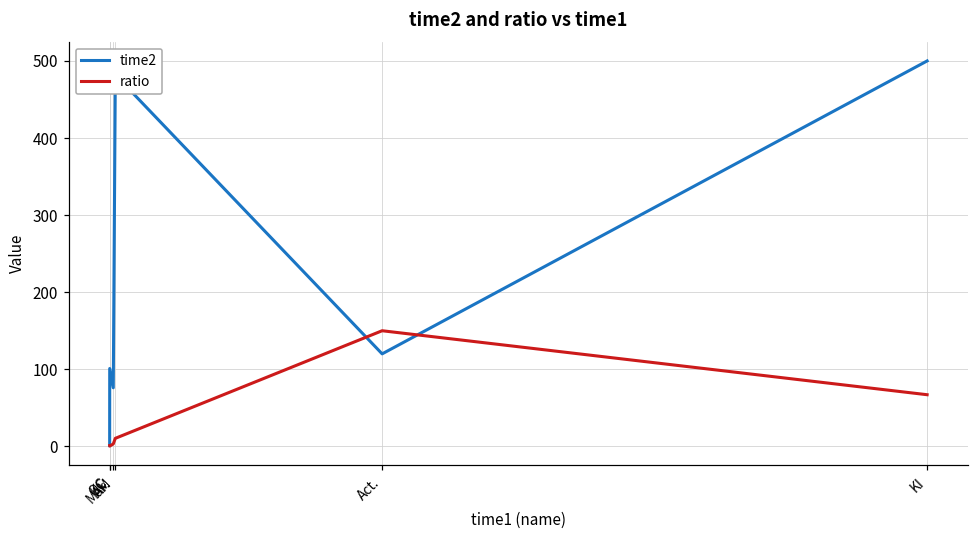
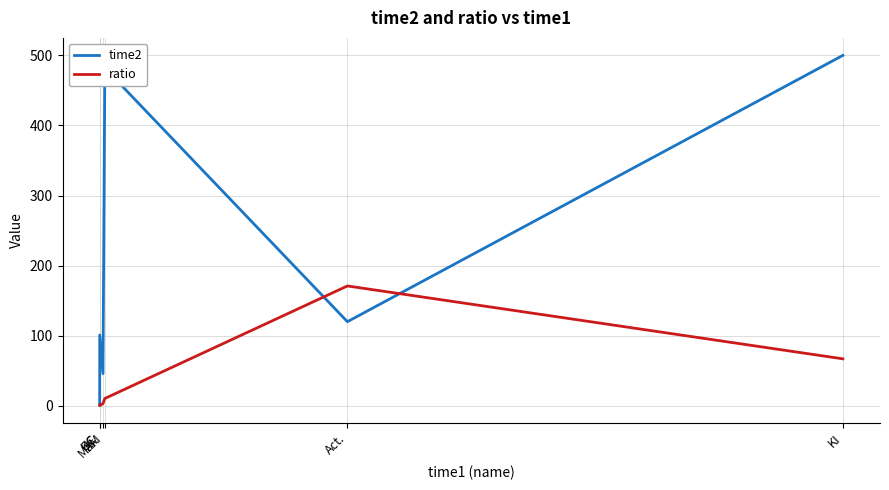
time2, Mar.: 80 -> 50
ratio, Act.: 150 -> 170
